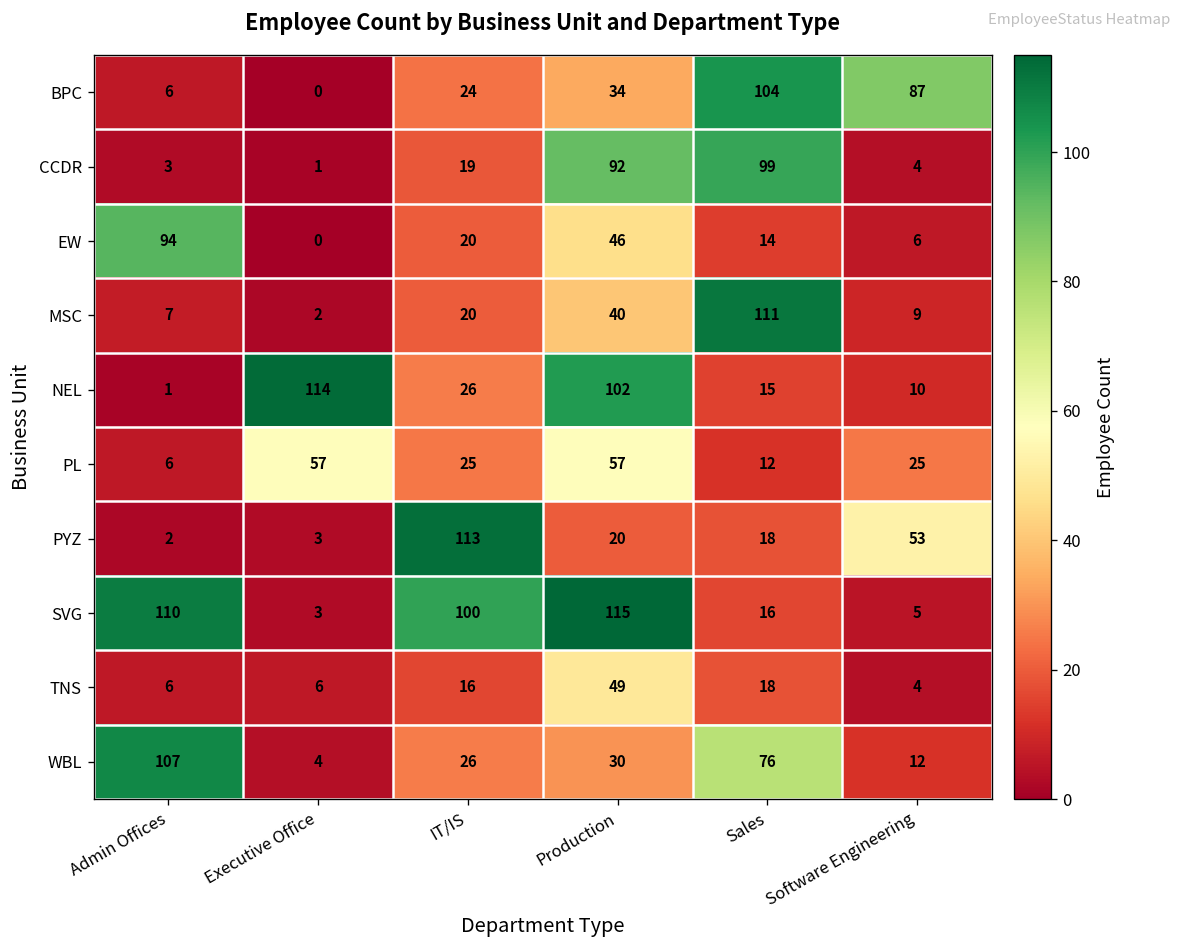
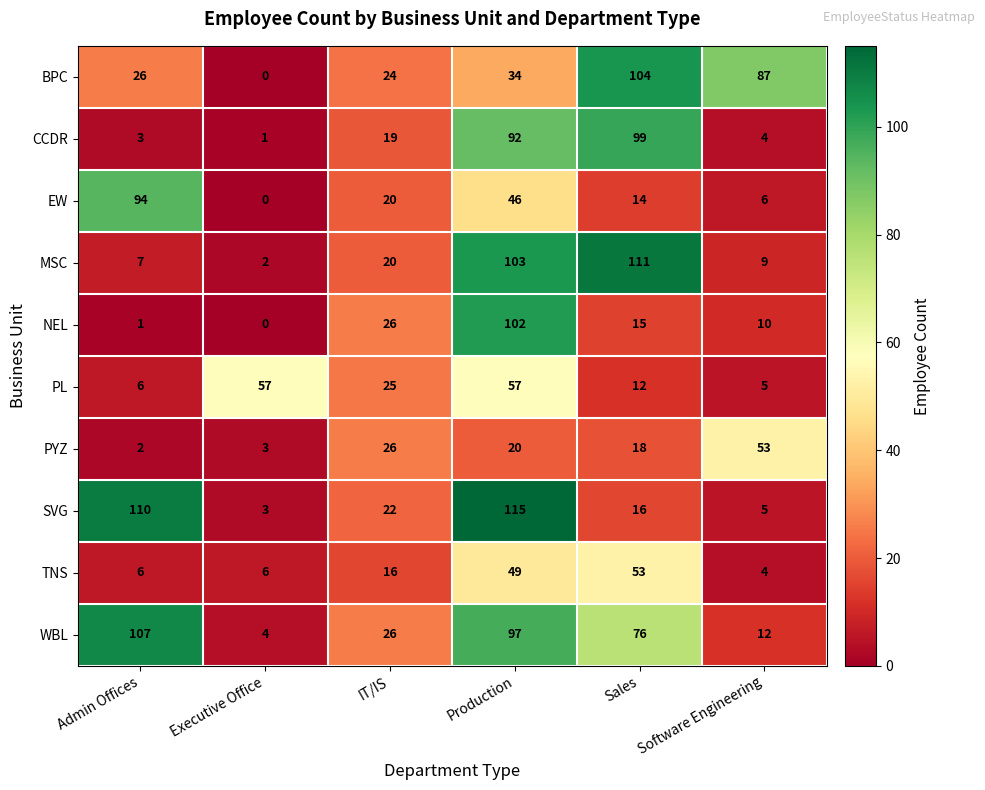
BPC, Admin Offices: 6 -> 26
MSC, Production: 40 -> 103
NEL, Executive Office: 114 -> 0
PL, Software Engineering: 25 -> 5
PYZ, IT/IS: 113 -> 26
SVG, IT/IS: 100 -> 22
TNS, Sales: 18 -> 53
WBL, Production: 30 -> 97
